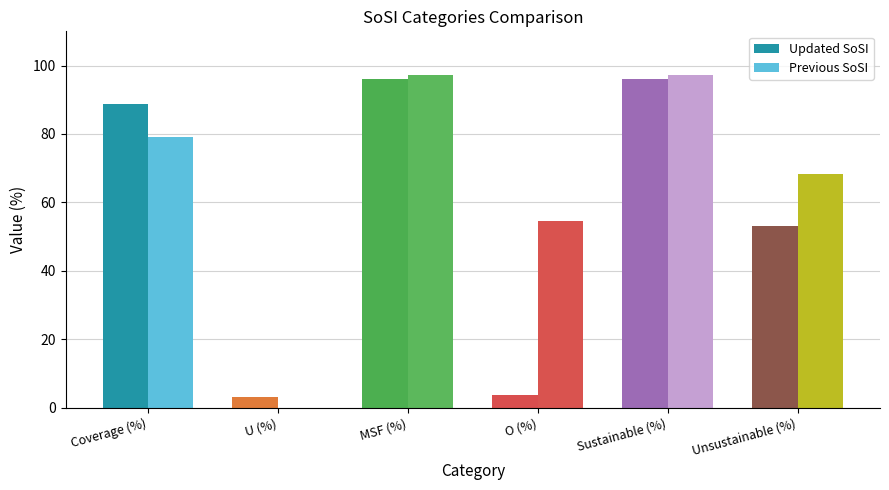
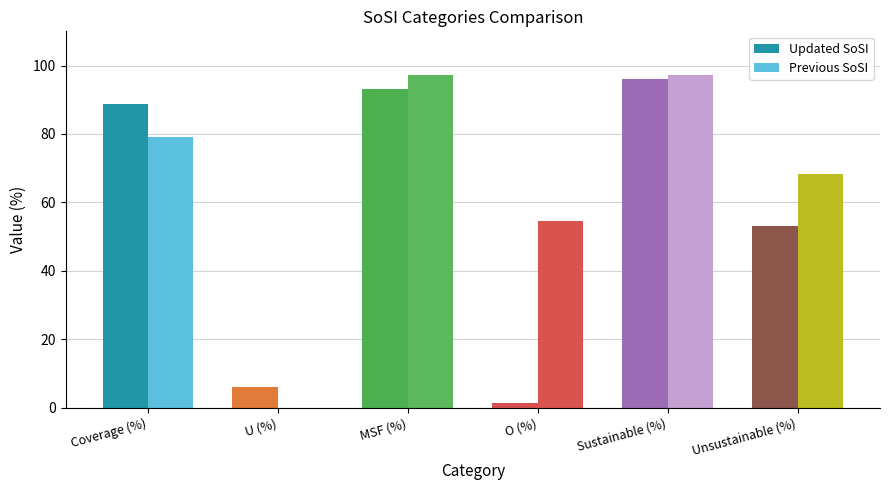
Updated SoSI, U (%): 3 -> 6
Updated SoSI, MSF (%): 96 -> 93
Updated SoSI, O (%): 4 -> 1
